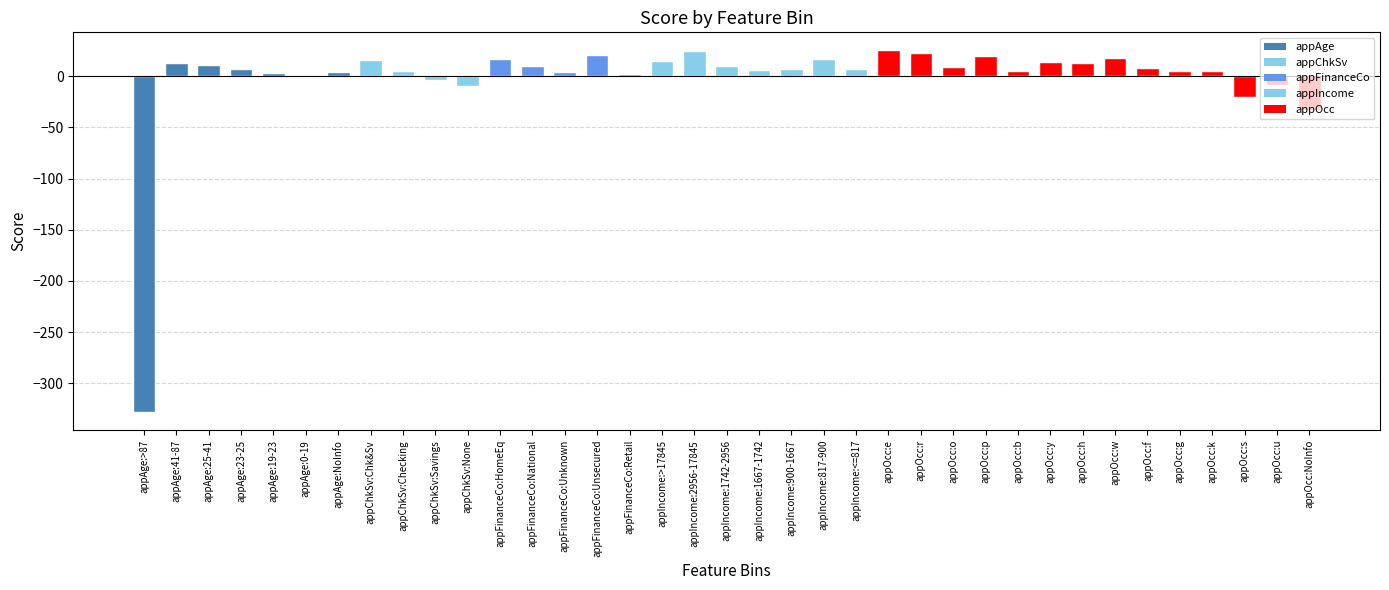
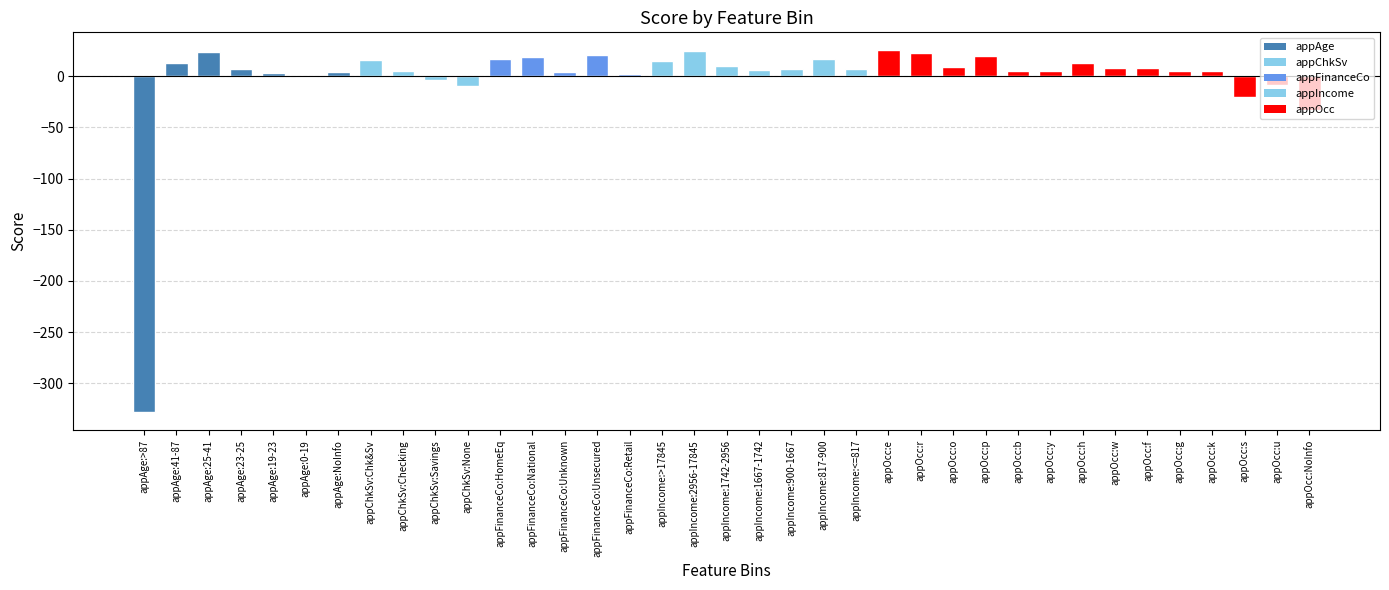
appAge:25-41: 11 -> 23
appFinanceCo:National: 10 -> 19
appOcc:y: 14 -> 5
appOcc:w: 18 -> 8
